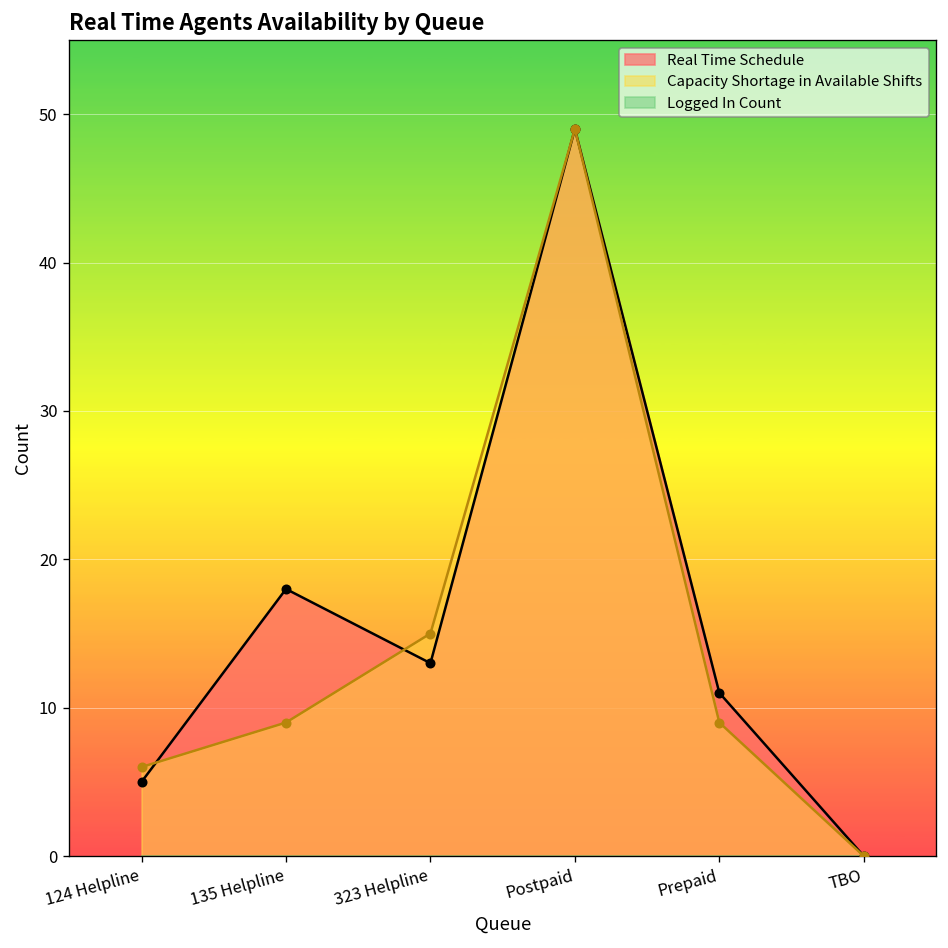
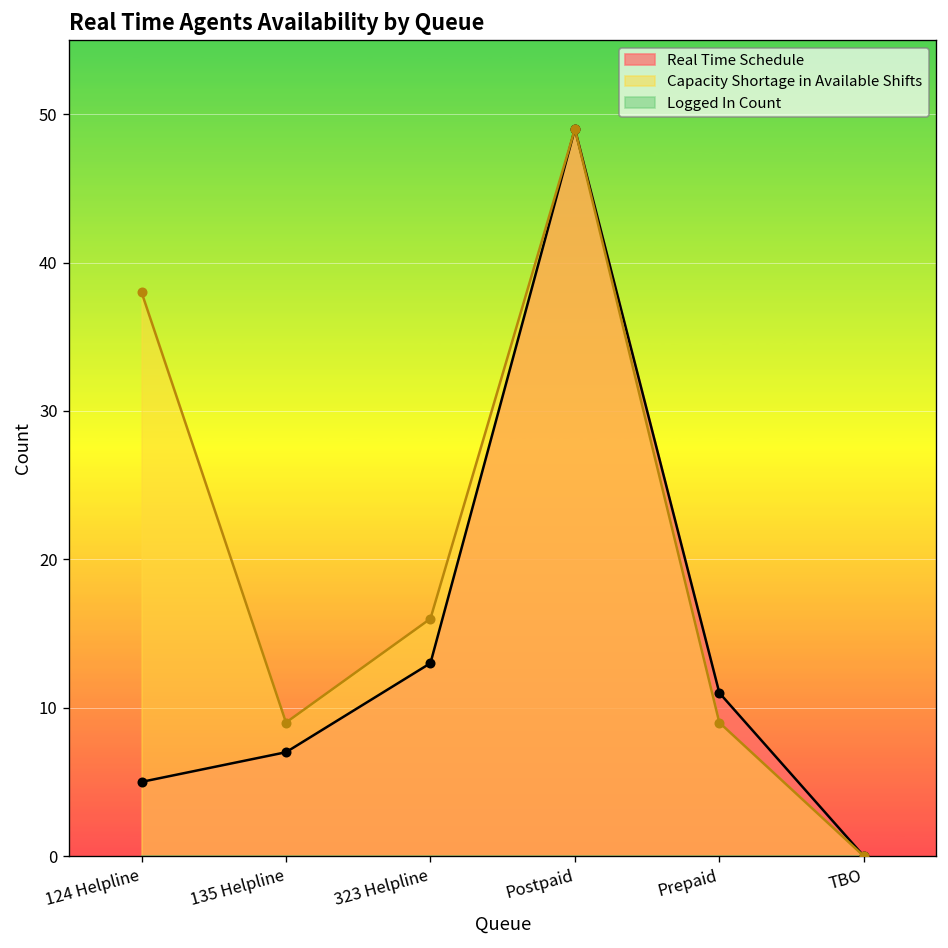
Capacity Shortage in Available Shifts, 124 Helpline: 6 -> 38
Real Time Schedule, 135 Helpline: 18 -> 7
Capacity Shortage in Available Shifts, 323 Helpline: 15 -> 16
